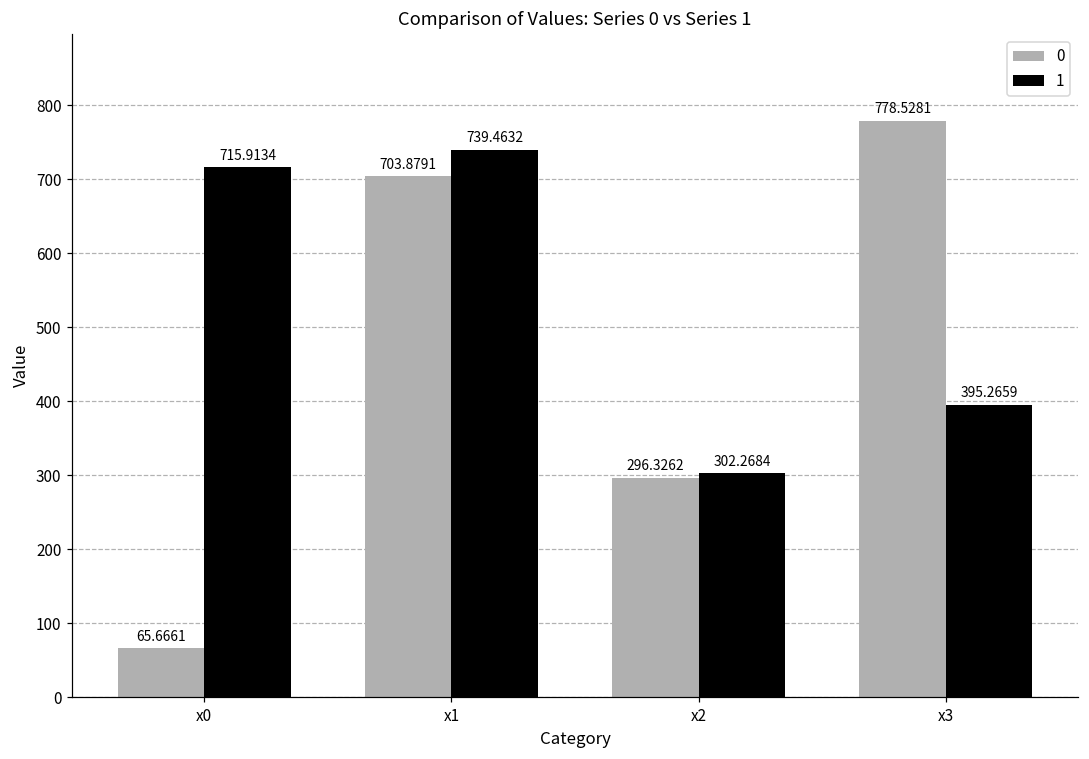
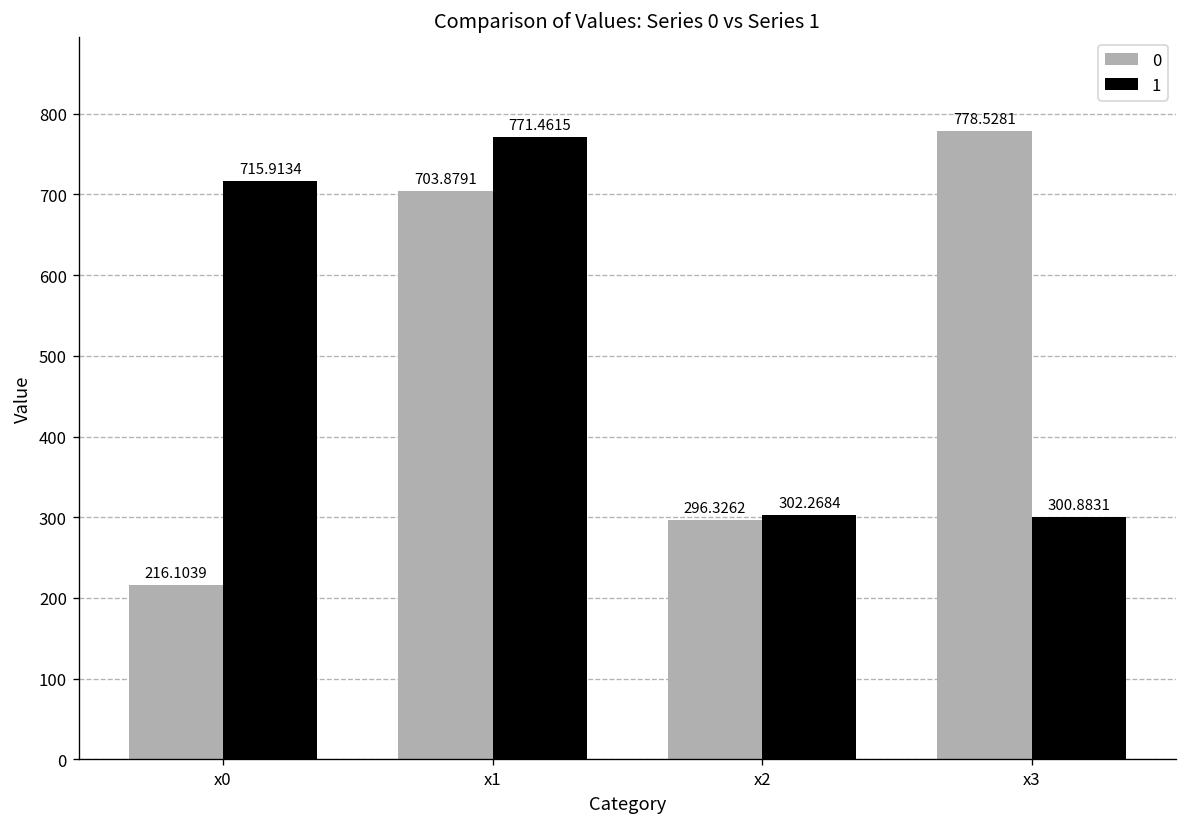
0, x0: 65.6661 -> 216.1039
1, x1: 739.4632 -> 771.4615
1, x3: 395.2659 -> 300.8831
